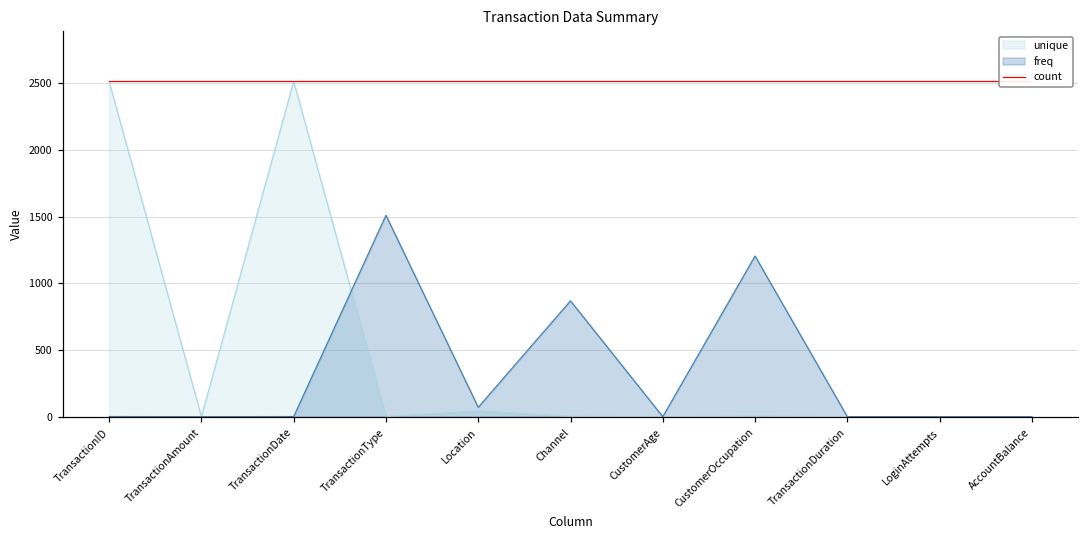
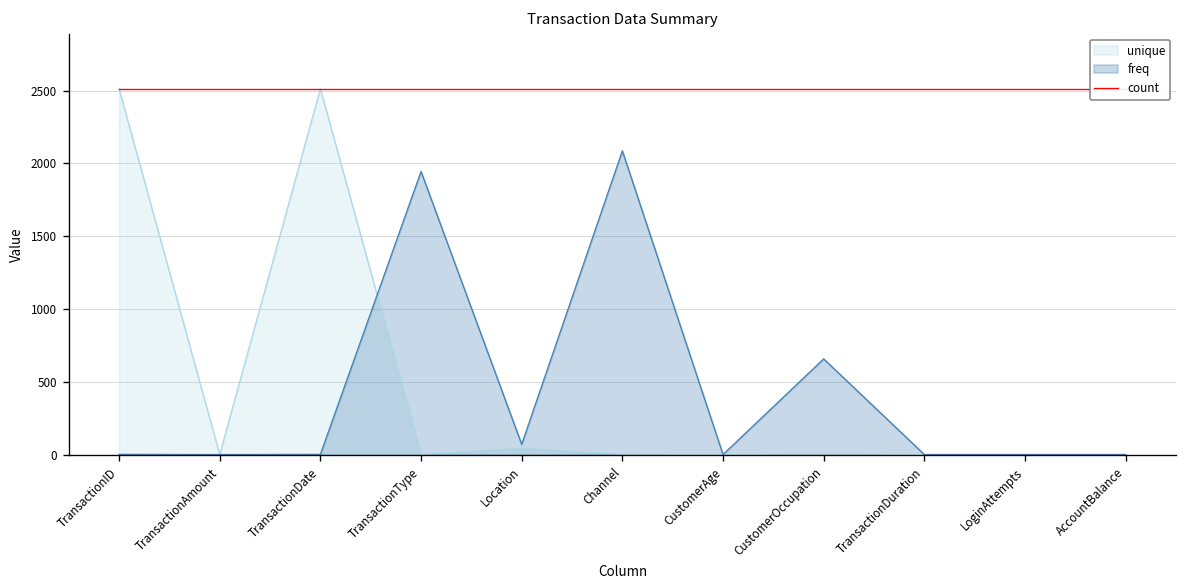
freq, TransactionType: 1510 -> 1940
freq, Channel: 870 -> 2090
freq, CustomerOccupation: 1200 -> 660
